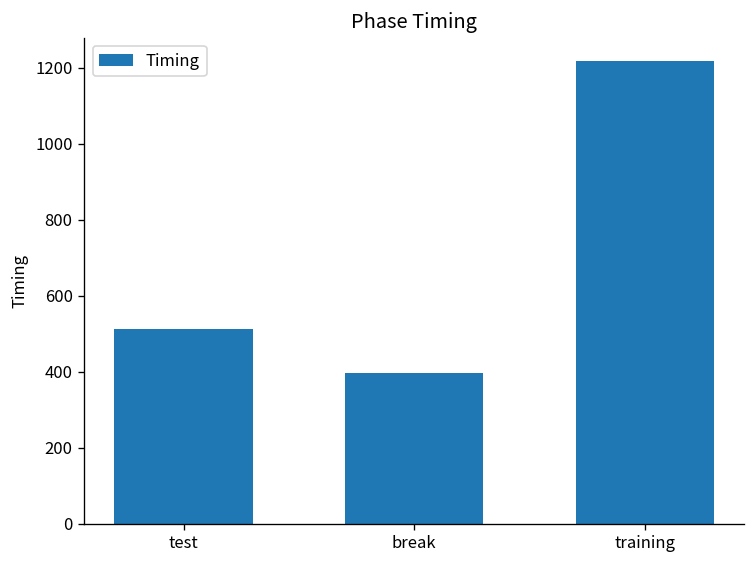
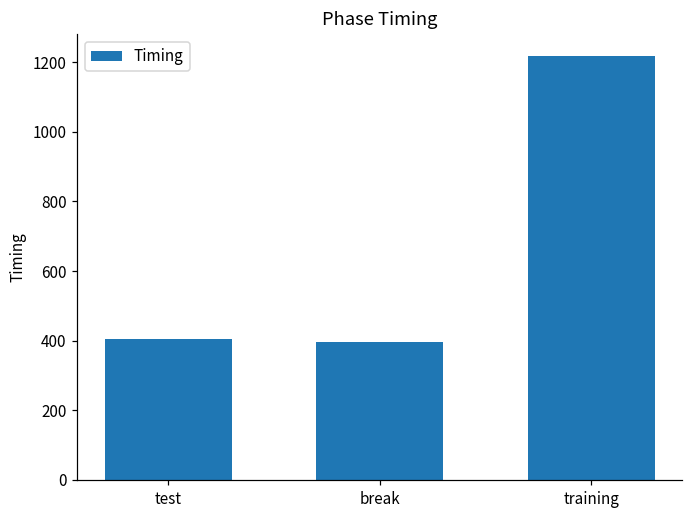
test: 510 -> 400
